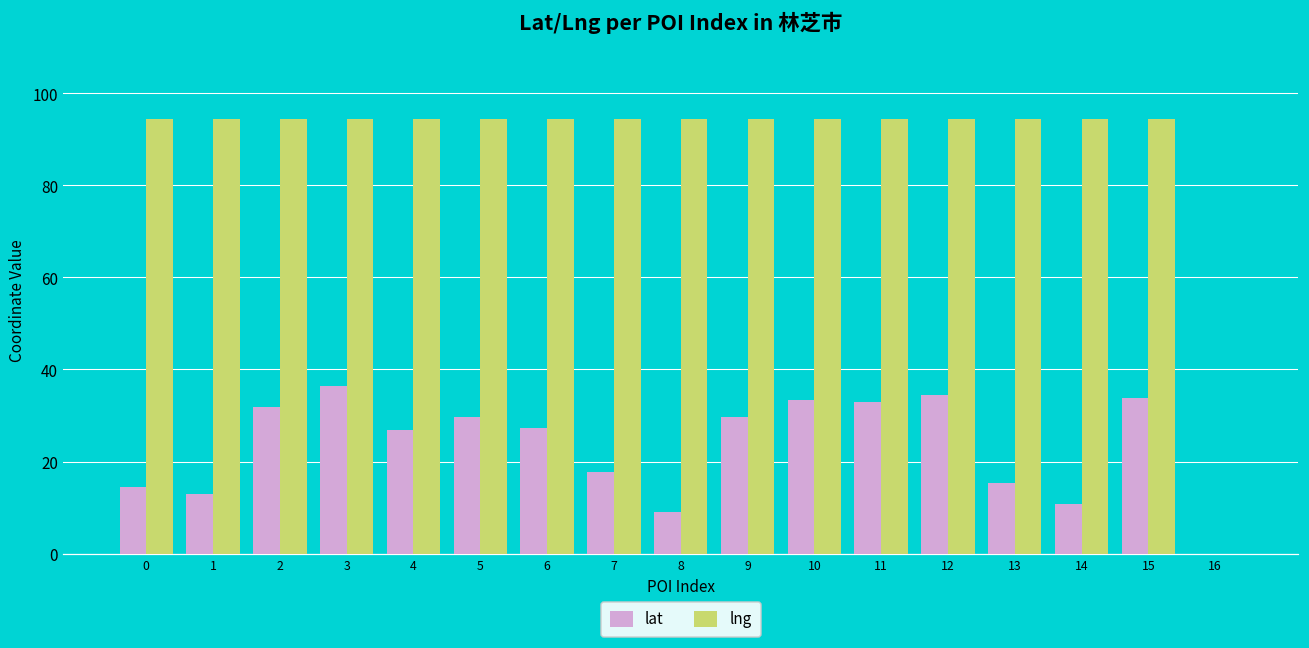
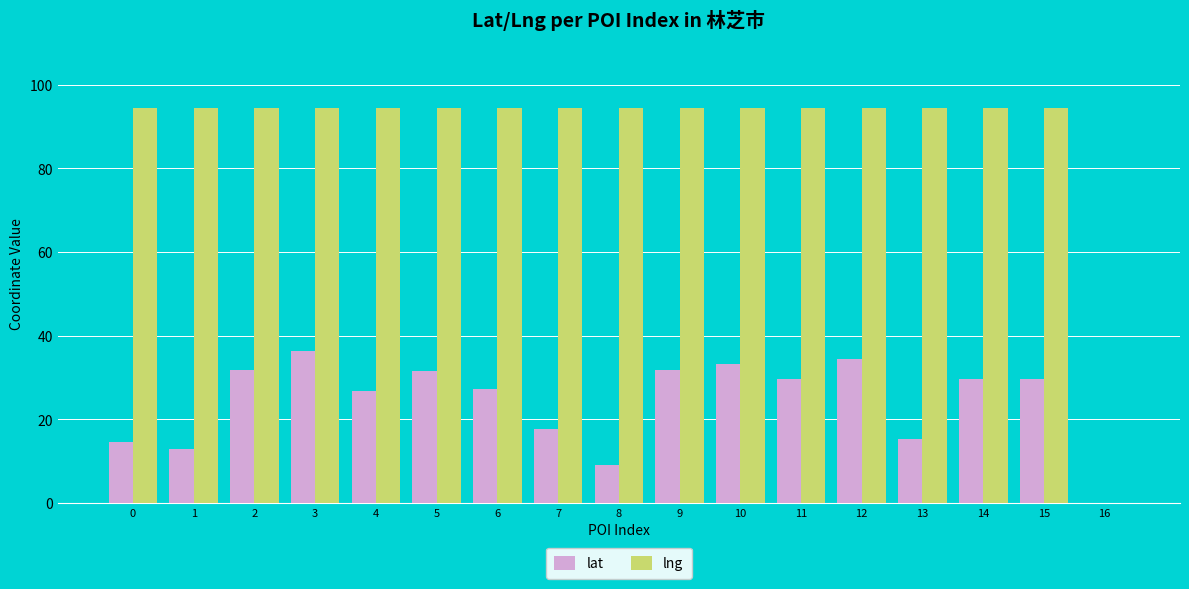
lat, 5: 30 -> 32
lat, 9: 30 -> 32
lat, 11: 33 -> 30
lat, 14: 11 -> 30
lat, 15: 34 -> 30
